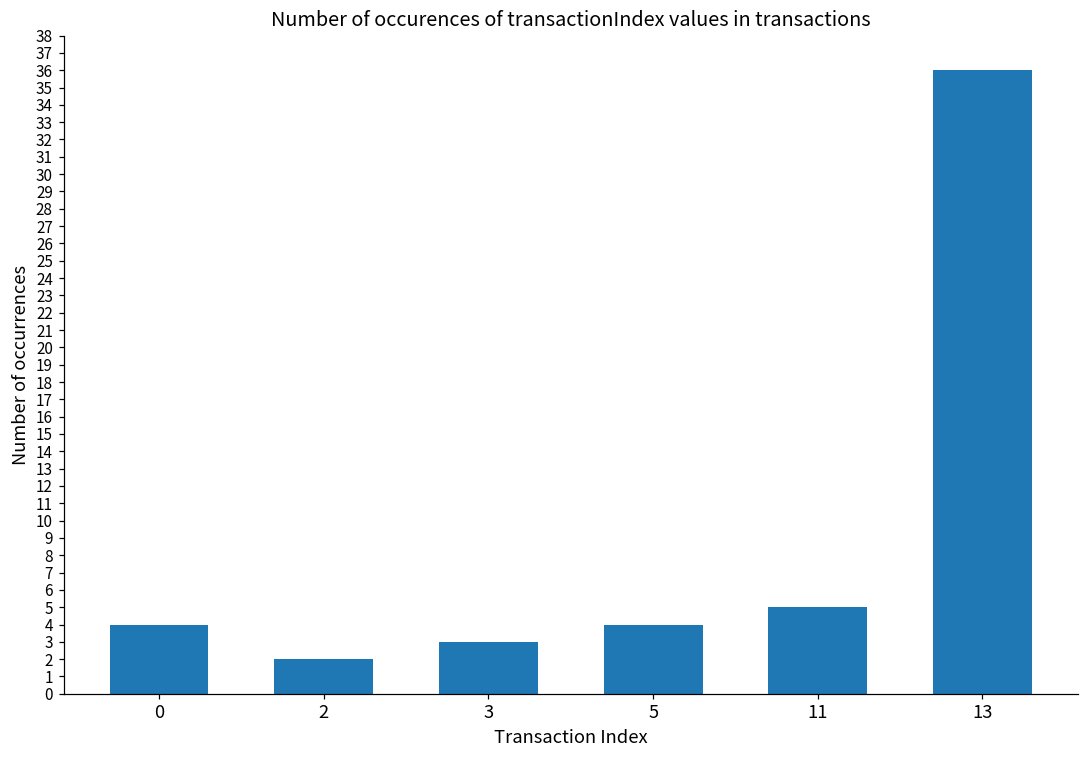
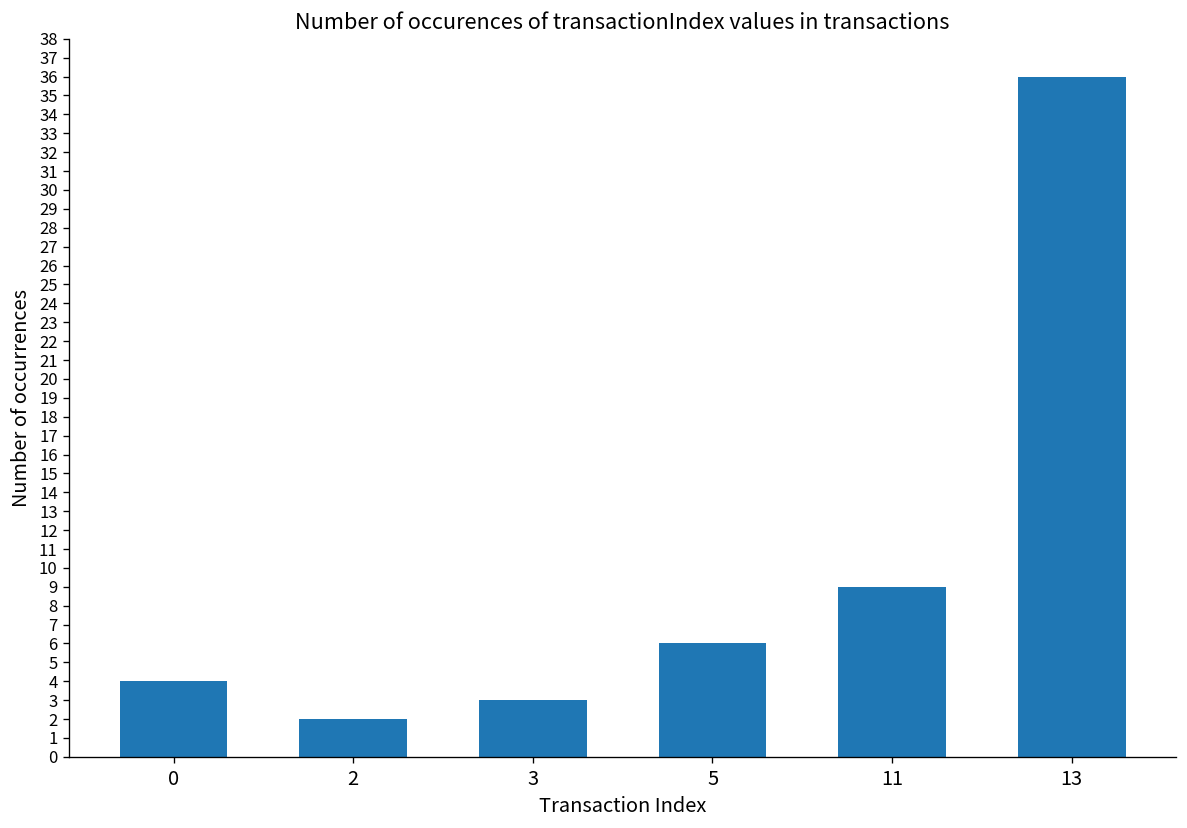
5: 4 -> 6
11: 5 -> 9
